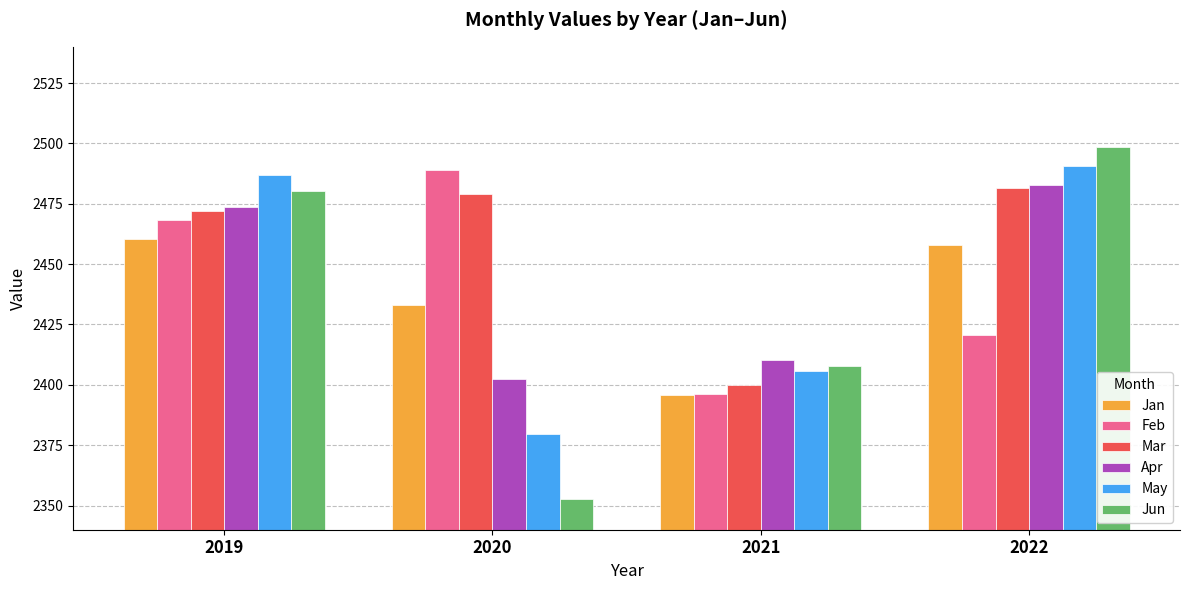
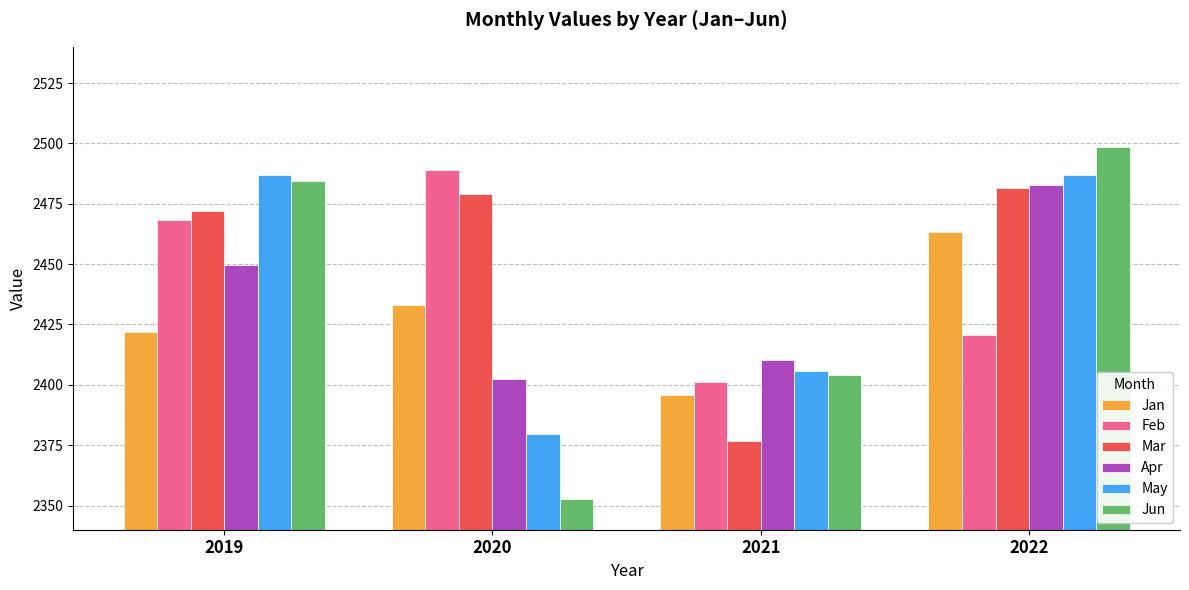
Jan, 2019: 2461 -> 2422
Apr, 2019: 2474 -> 2450
Jun, 2019: 2480 -> 2485
Feb, 2021: 2396 -> 2401
Mar, 2021: 2400 -> 2377
Jun, 2021: 2408 -> 2404
Jan, 2022: 2458 -> 2464
May, 2022: 2491 -> 2487
